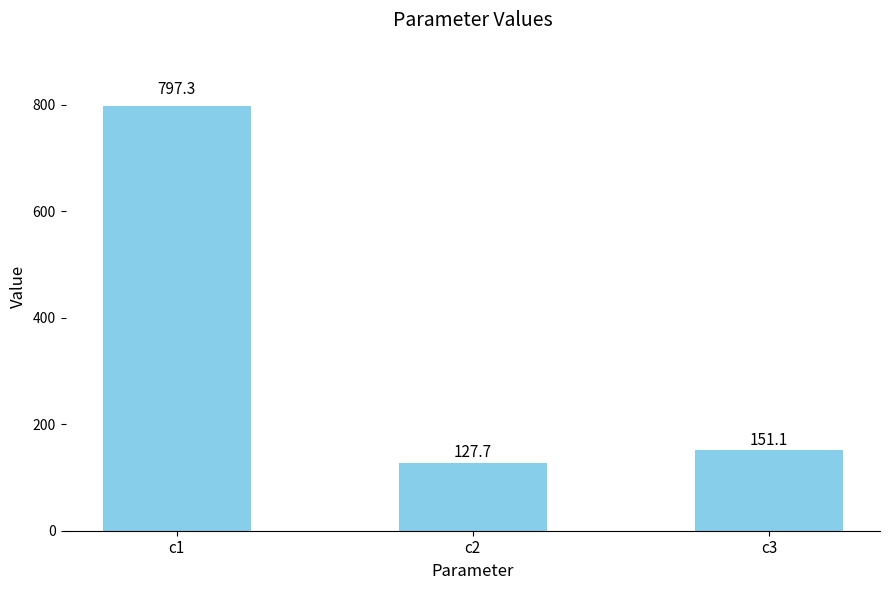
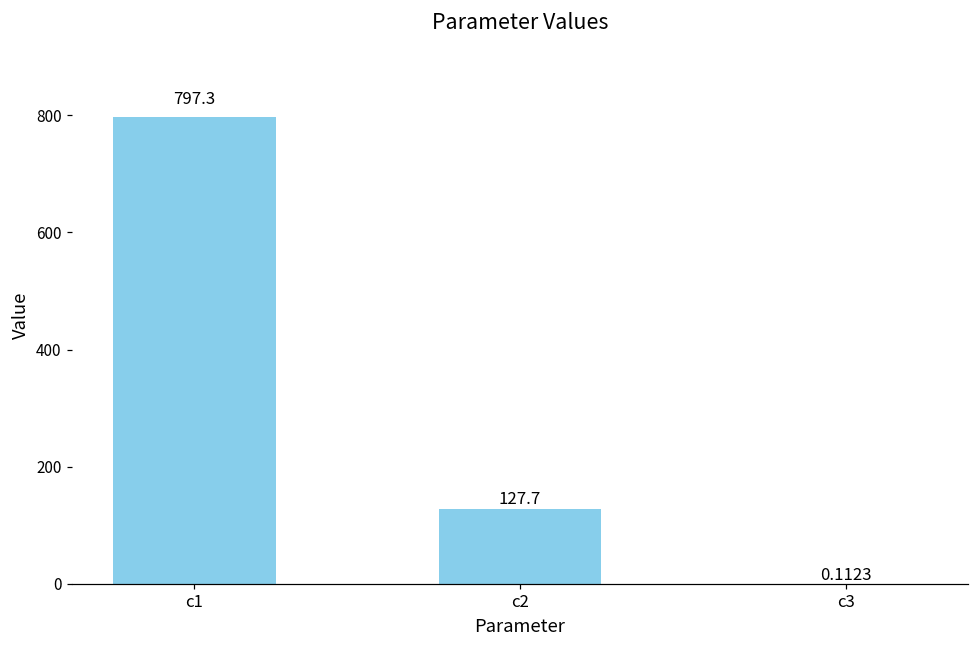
c3: 151.1 -> 0.1123
